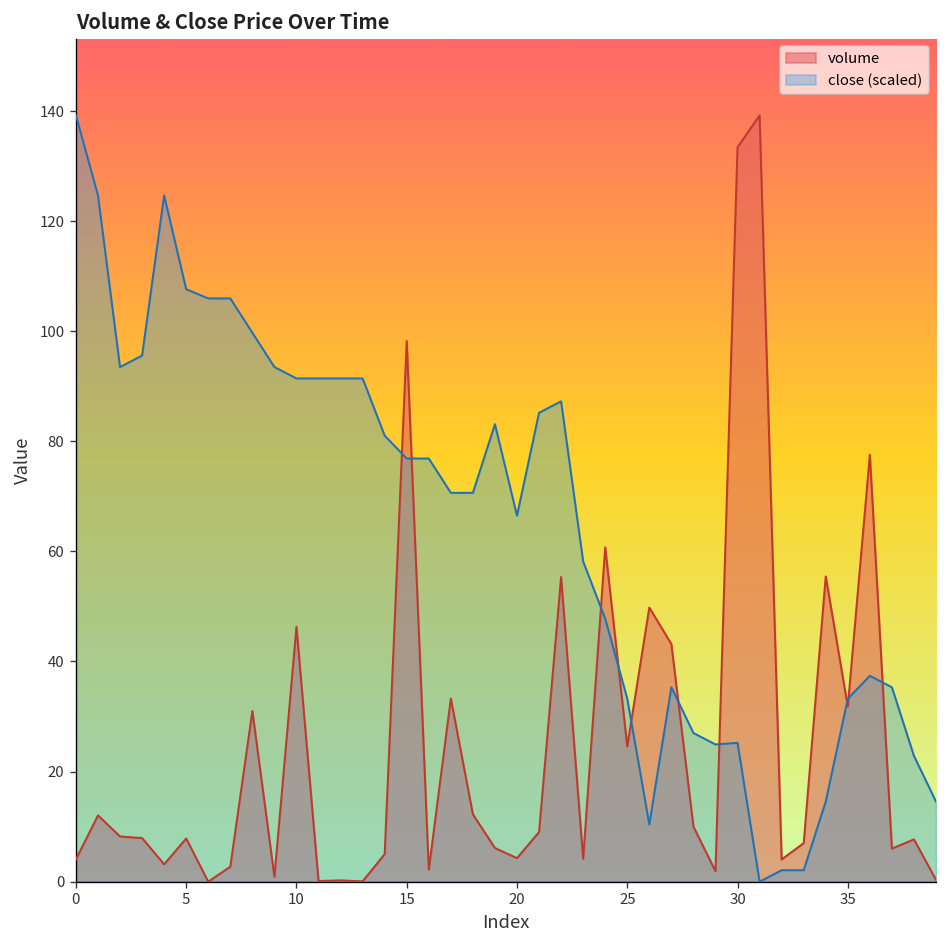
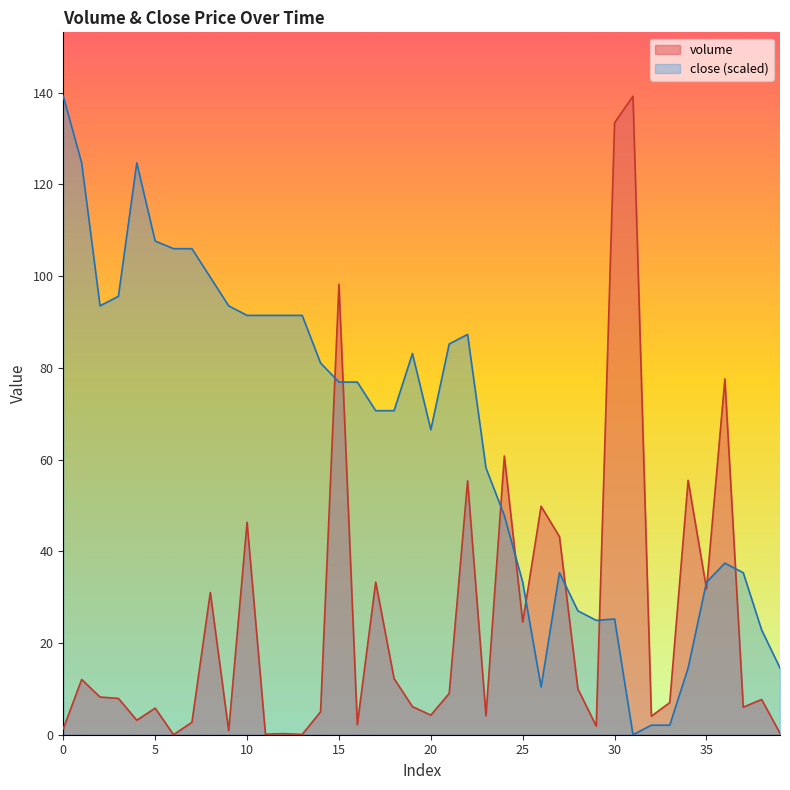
volume, 0: 4 -> 1
volume, 5: 8 -> 6
